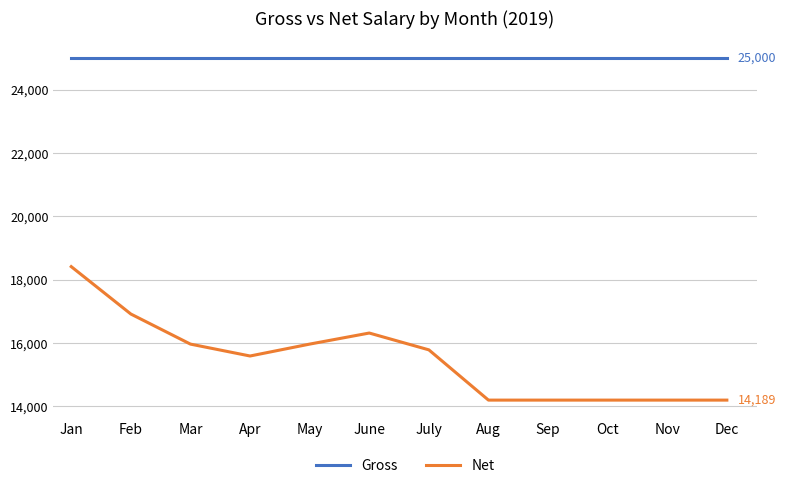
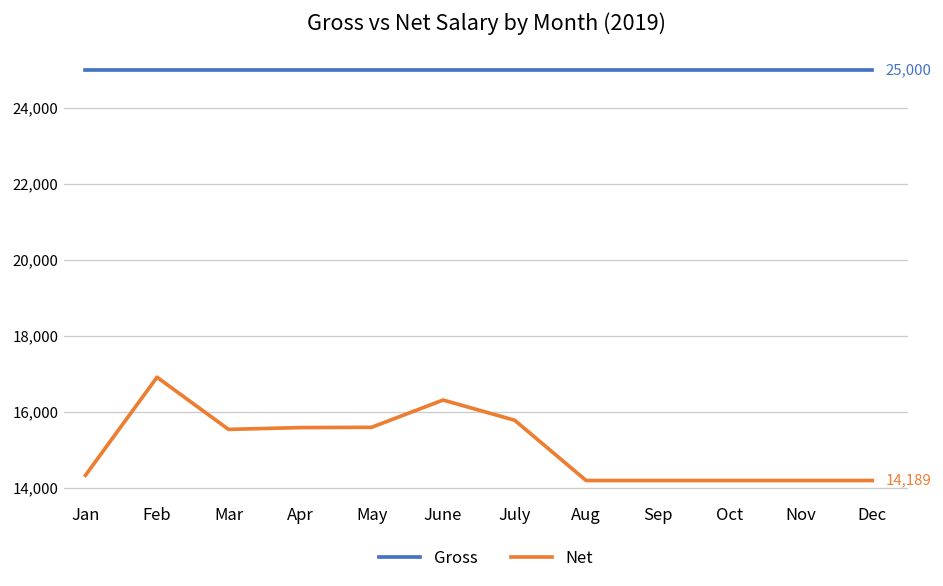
Net, Jan: 18,400 -> 14,300
Net, Mar: 16,000 -> 15,500
Net, May: 16,000 -> 15,600
